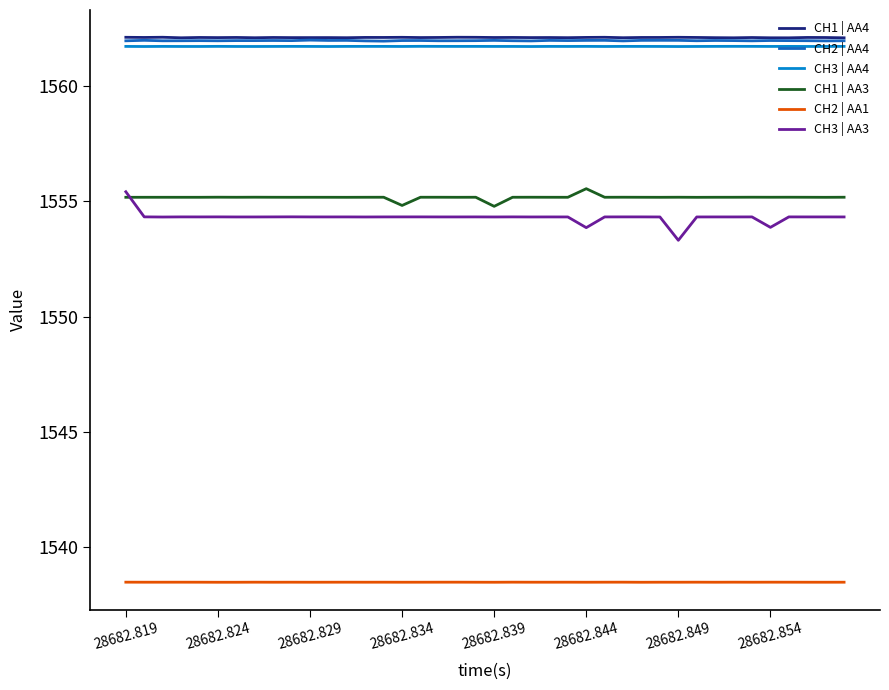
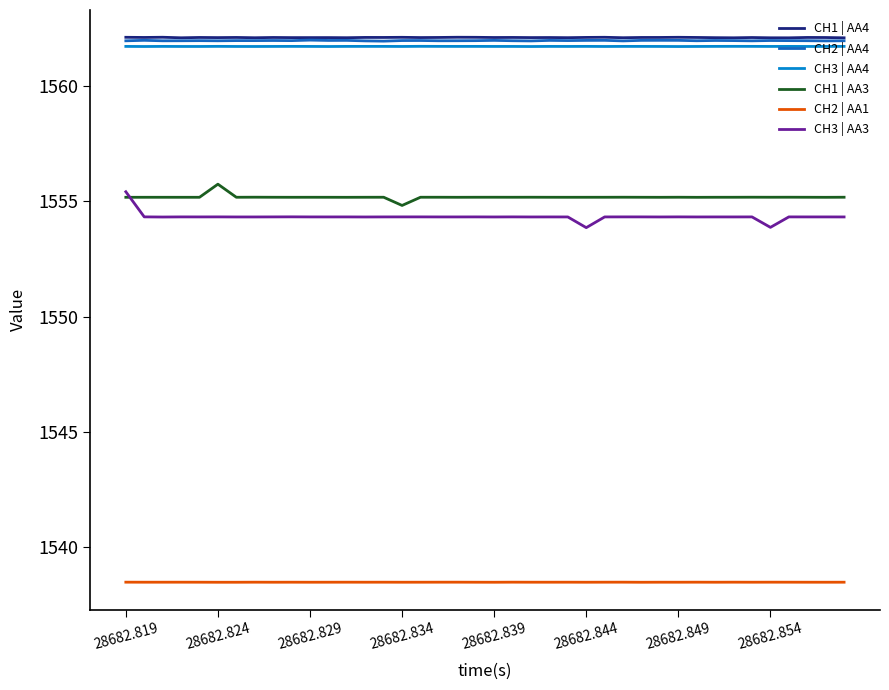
CH1 | AA3, 28682.824: 1555.2 -> 1555.7
CH1 | AA3, 28682.839: 1554.8 -> 1555.2
CH1 | AA3, 28682.844: 1555.6 -> 1555.2
CH3 | AA3, 28682.849: 1553.3 -> 1554.3
